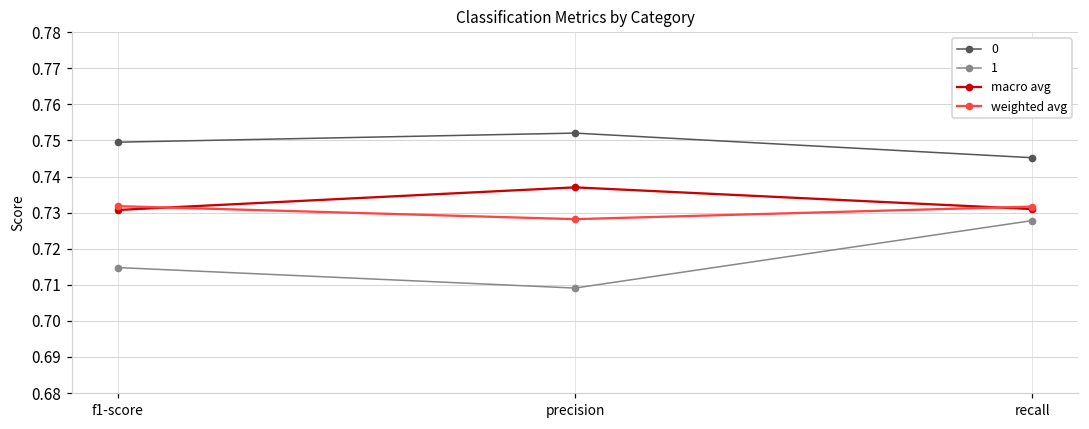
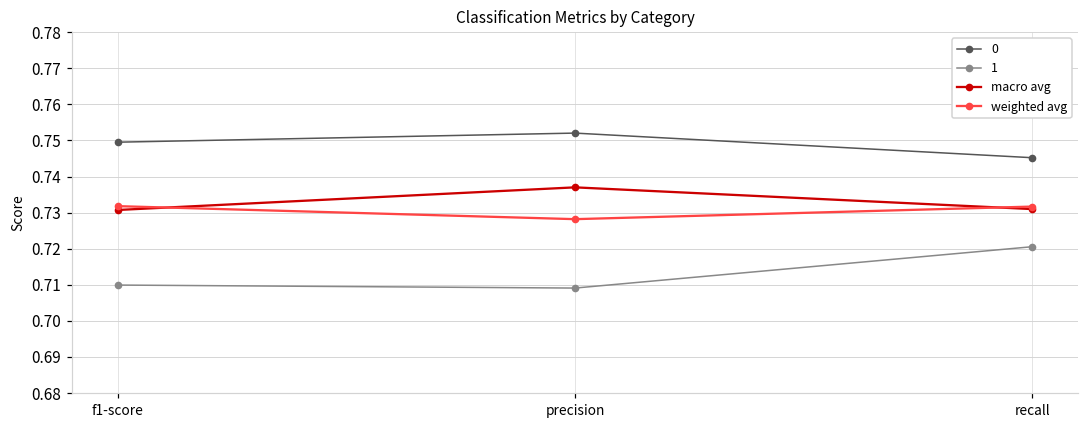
1, f1-score: 0.715 -> 0.710
1, recall: 0.728 -> 0.721
